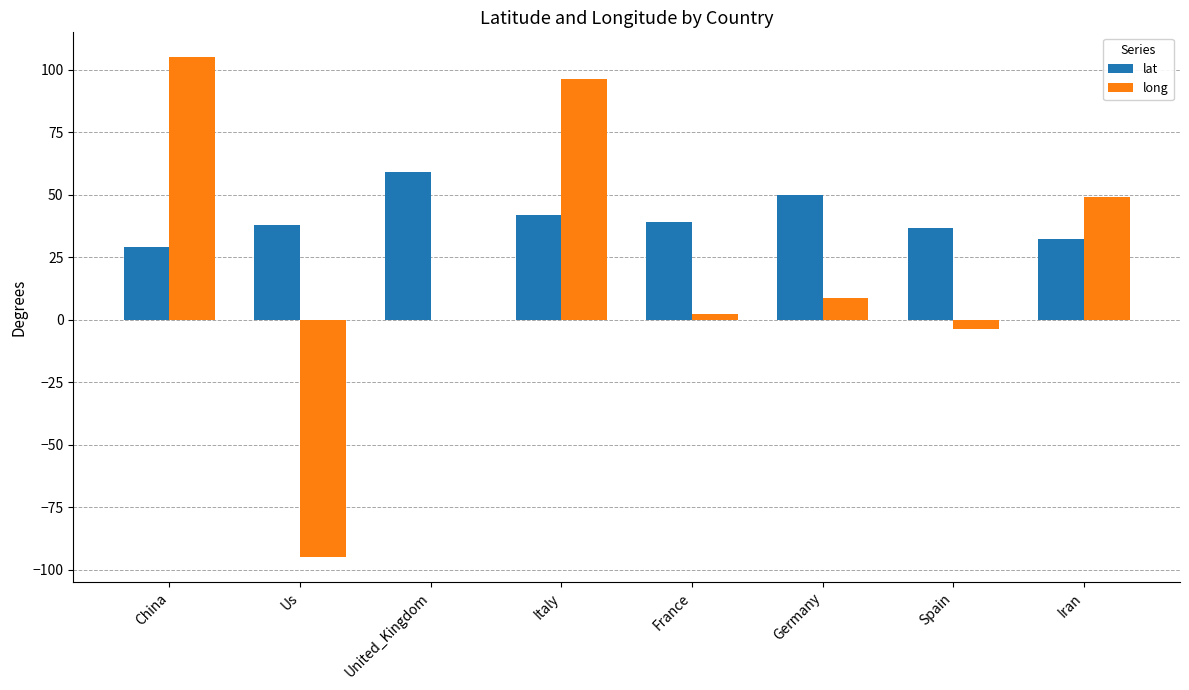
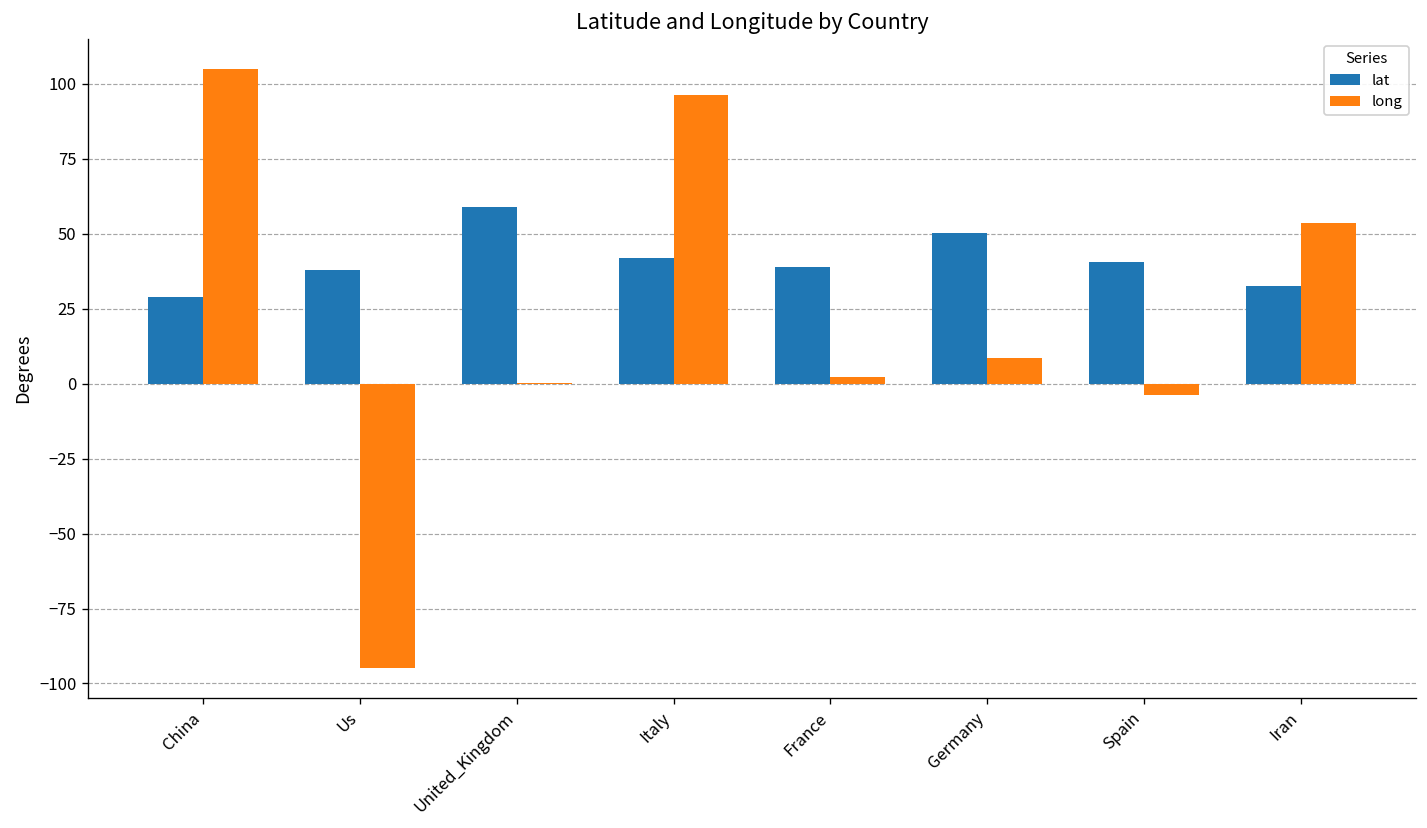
lat, Spain: 37 -> 40
long, Iran: 49 -> 54
